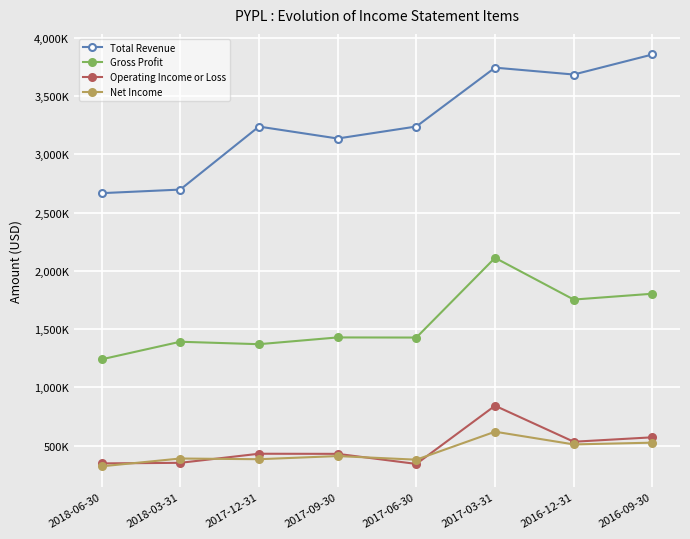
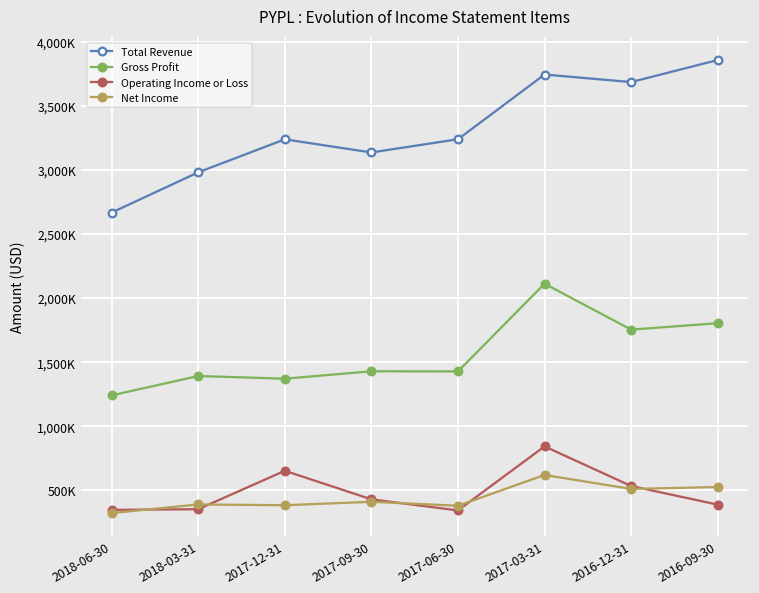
Total Revenue, 2018-03-31: 2,700,000 -> 2,980,000
Operating Income or Loss, 2017-12-31: 430,000 -> 650,000
Operating Income or Loss, 2016-09-30: 570,000 -> 390,000
